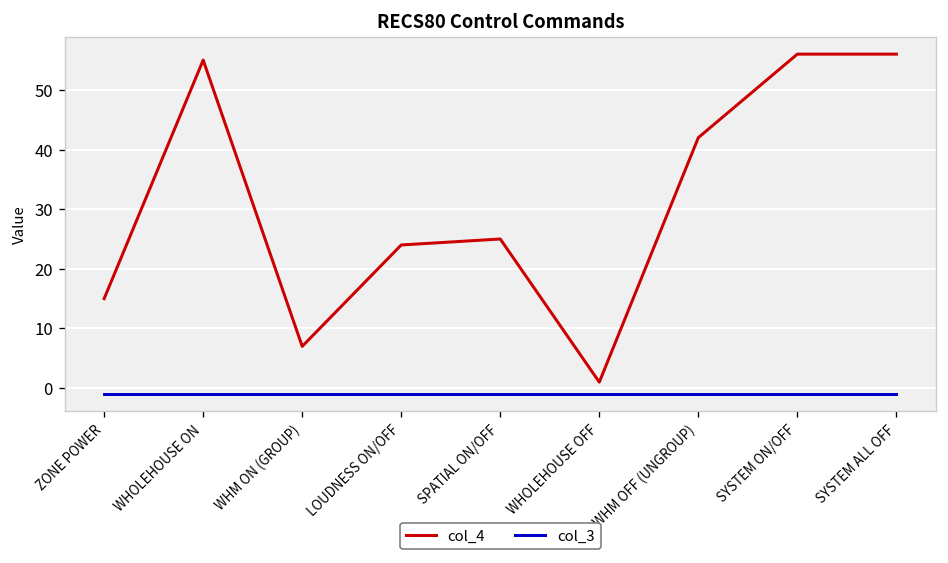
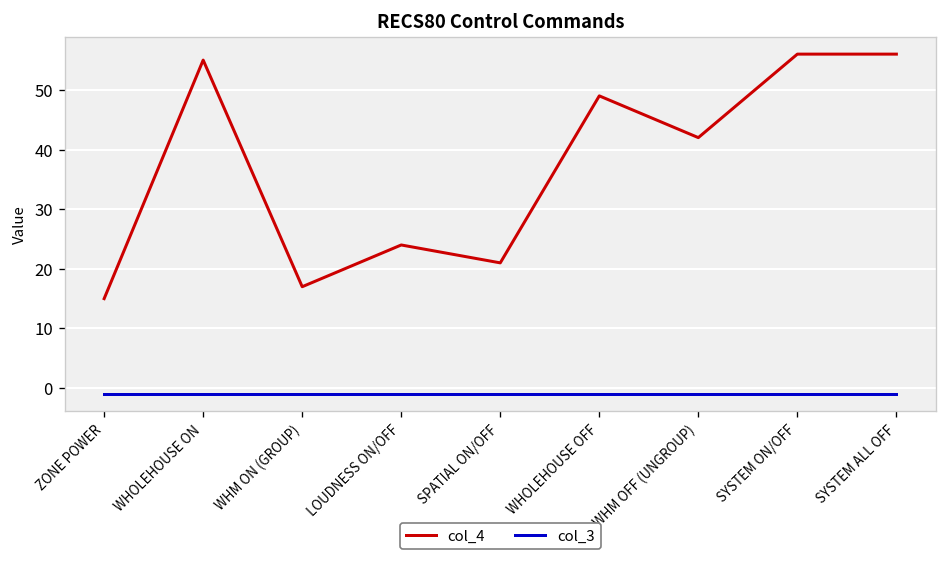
col_4, WHM ON (GROUP): 7 -> 17
col_4, SPATIAL ON/OFF: 25 -> 21
col_4, WHOLEHOUSE OFF: 1 -> 49
